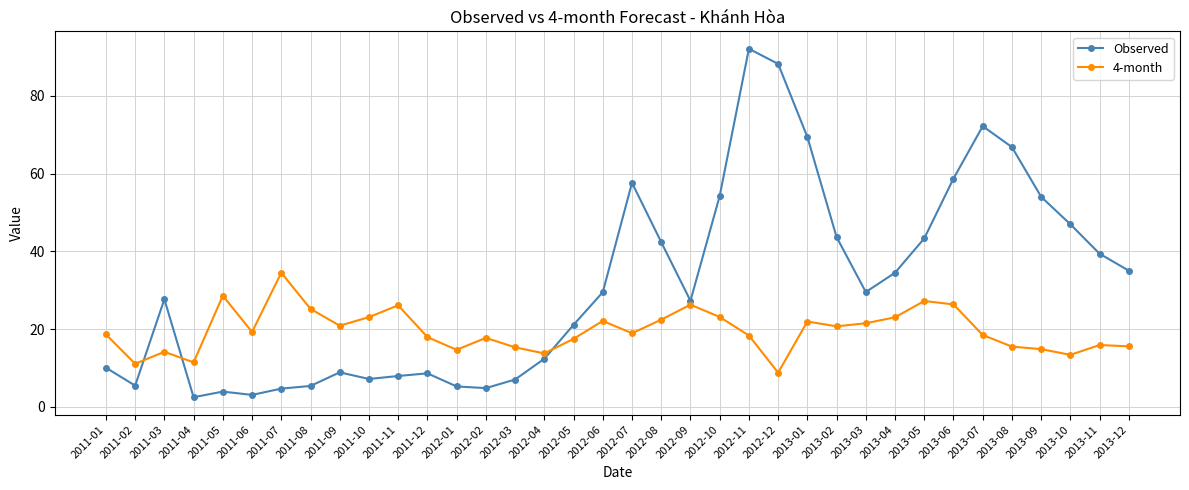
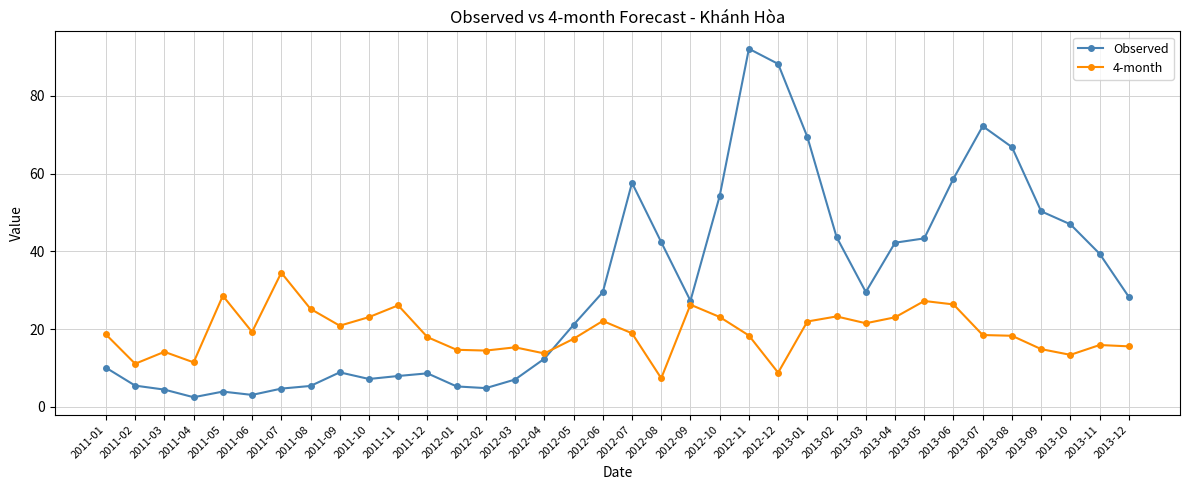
Observed, 2011-03: 28 -> 4
4-month, 2012-02: 18 -> 14
4-month, 2012-08: 22 -> 7
4-month, 2013-02: 21 -> 23
Observed, 2013-04: 35 -> 42
4-month, 2013-08: 15 -> 18
Observed, 2013-09: 54 -> 50
Observed, 2013-12: 35 -> 28
